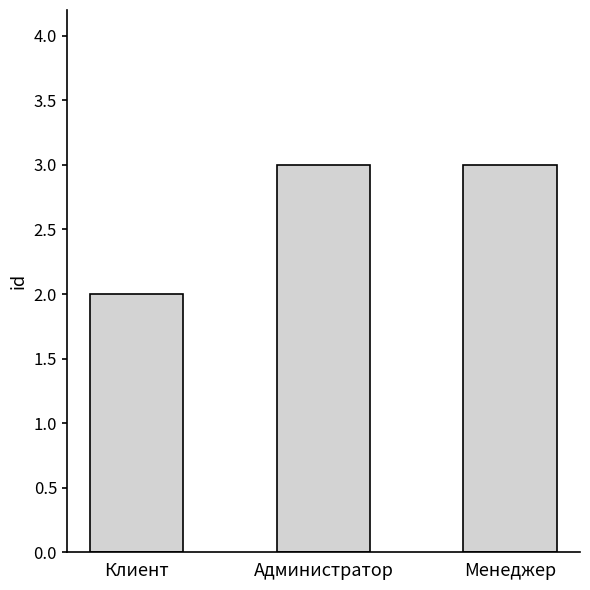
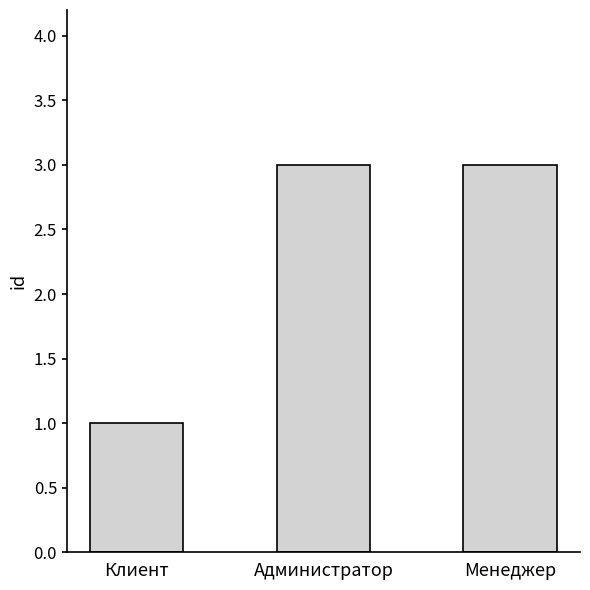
Клиент: 2 -> 1
